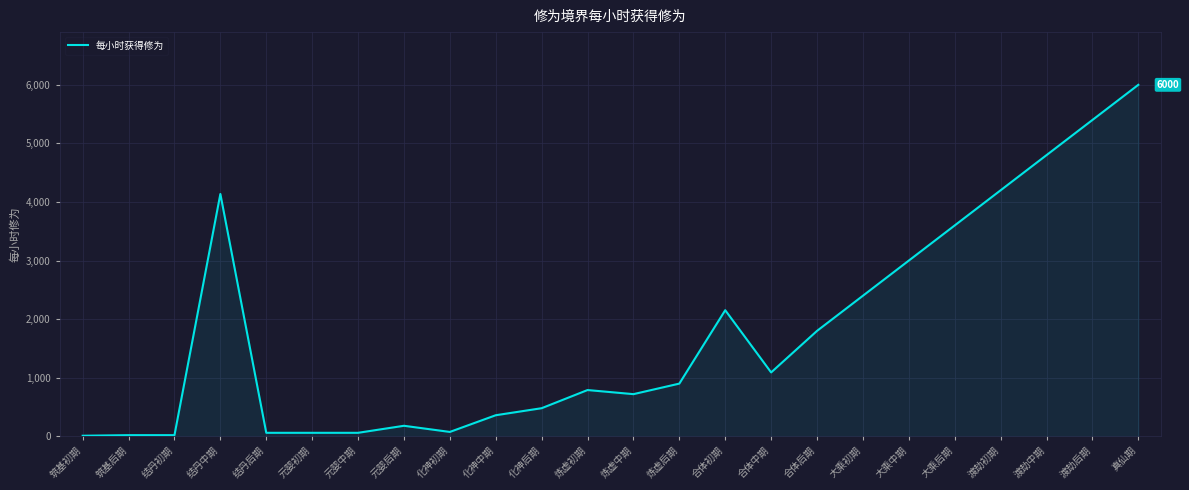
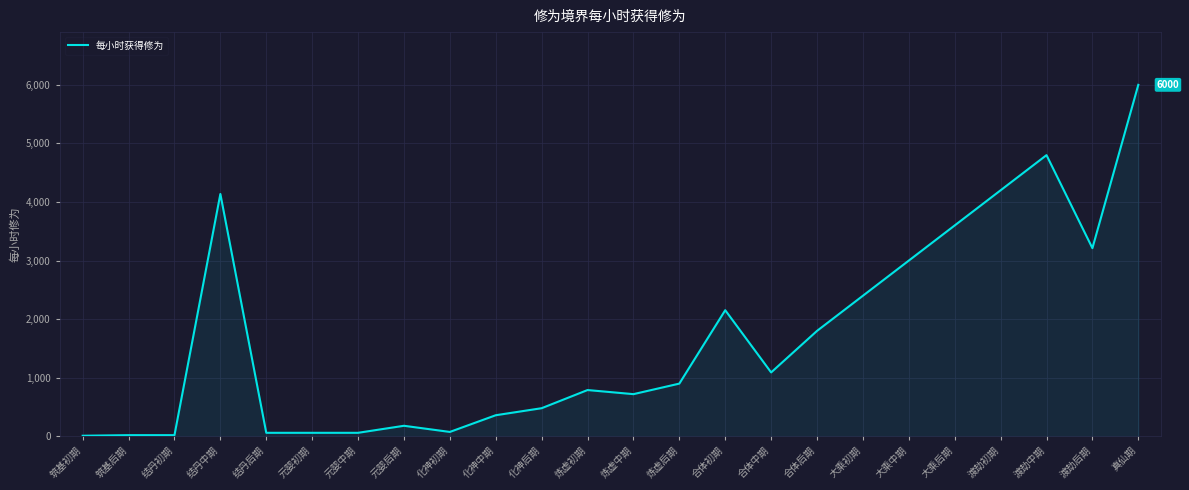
渡劫后期: 5,400 -> 3,200
